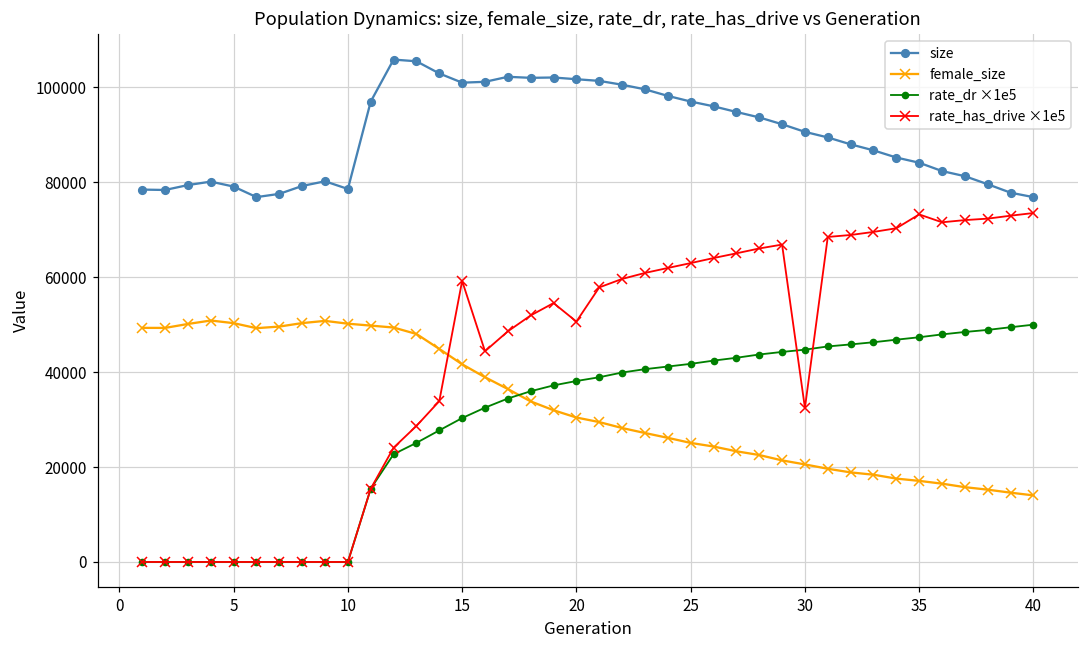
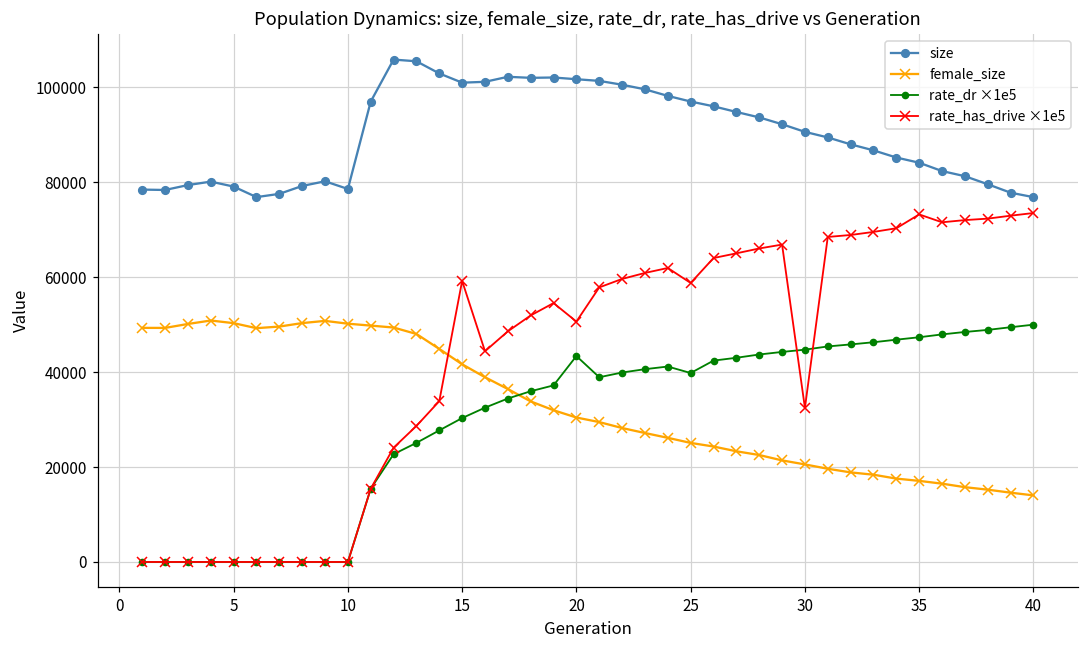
rate_dr ×1e5, 20: 38000 -> 43000
rate_dr ×1e5, 25: 42000 -> 40000
rate_has_drive ×1e5, 25: 63000 -> 59000
